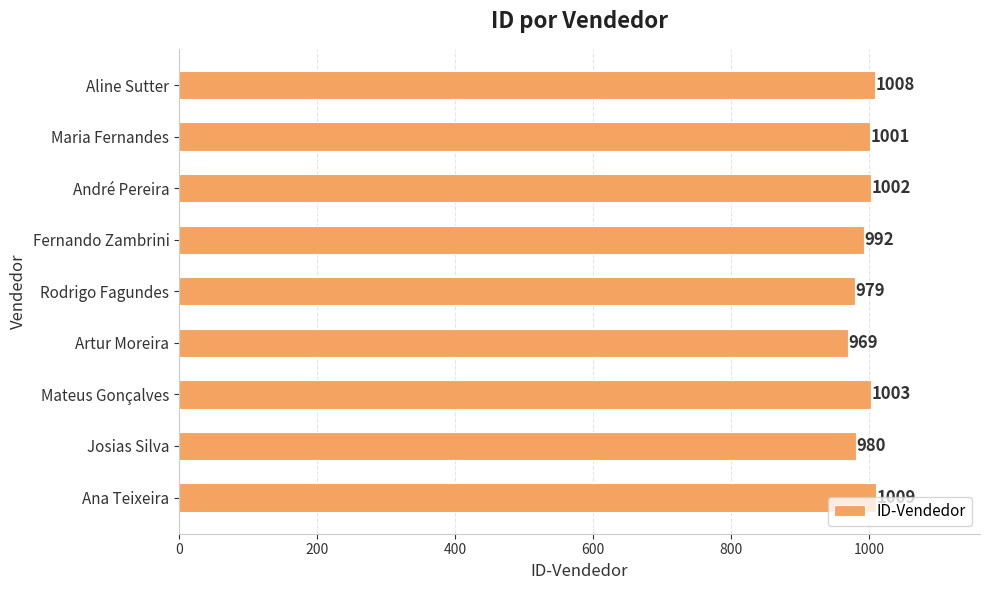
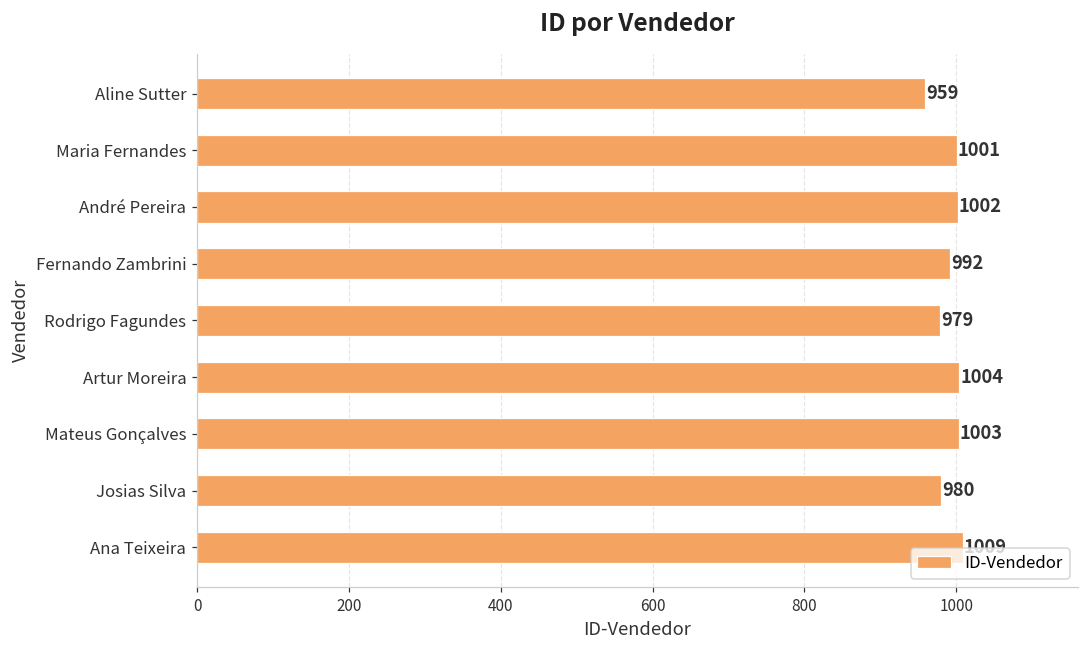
Aline Sutter: 1008 -> 959
Artur Moreira: 969 -> 1004
